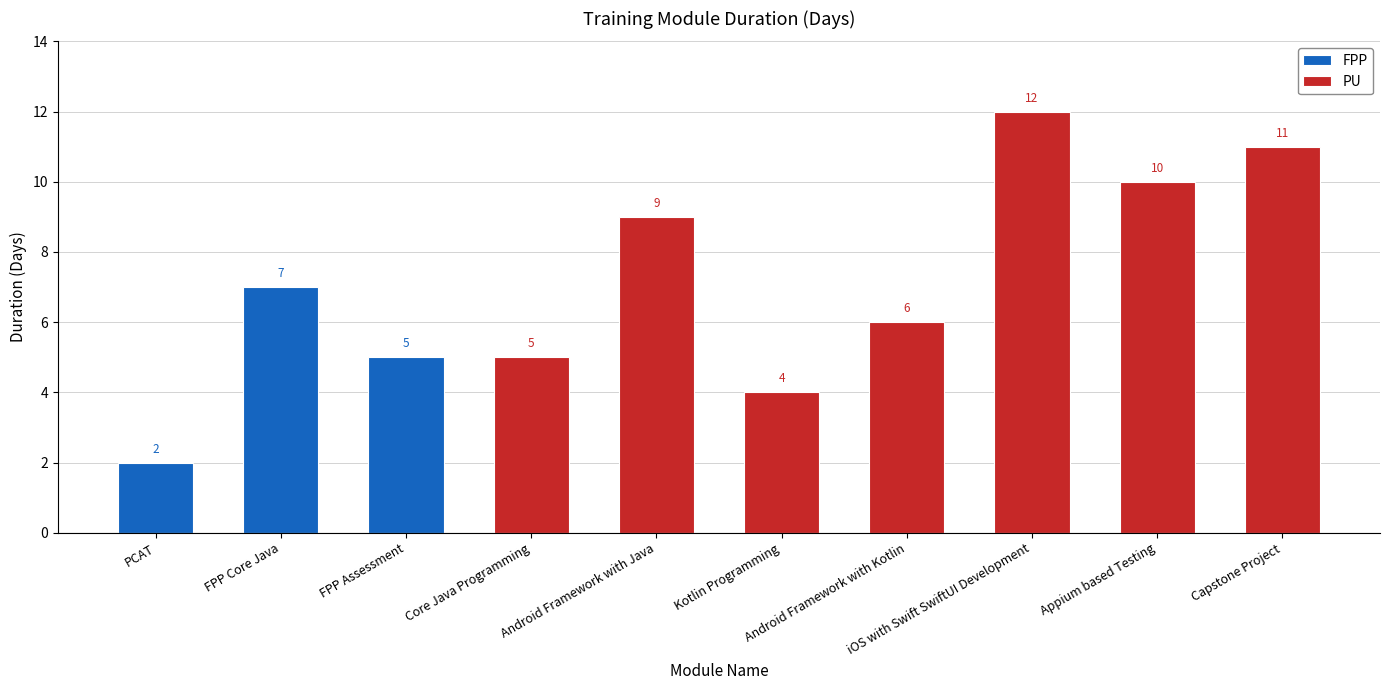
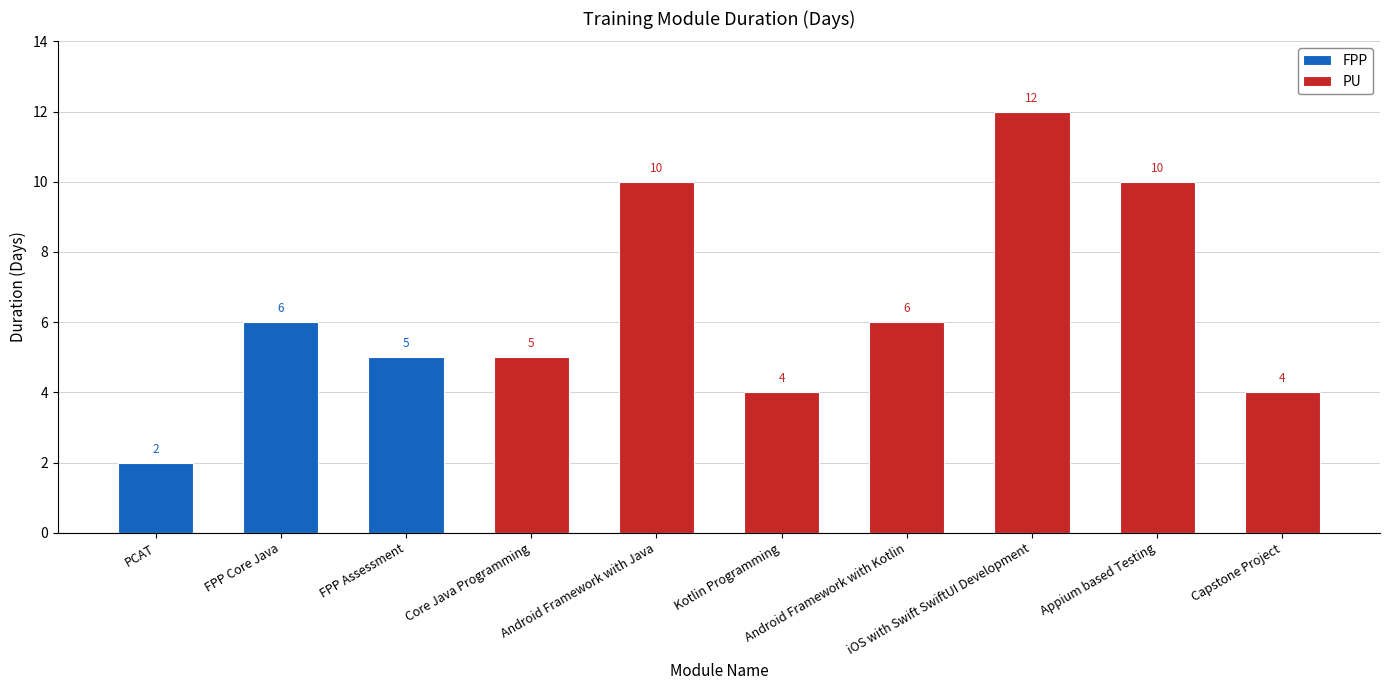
FPP, FPP Core Java: 7 -> 6
PU, Android Framework with Java: 9 -> 10
PU, Capstone Project: 11 -> 4
